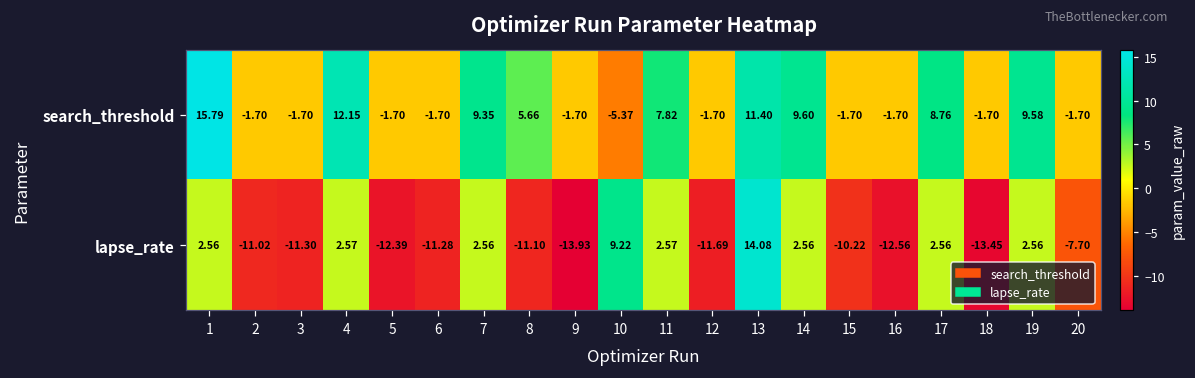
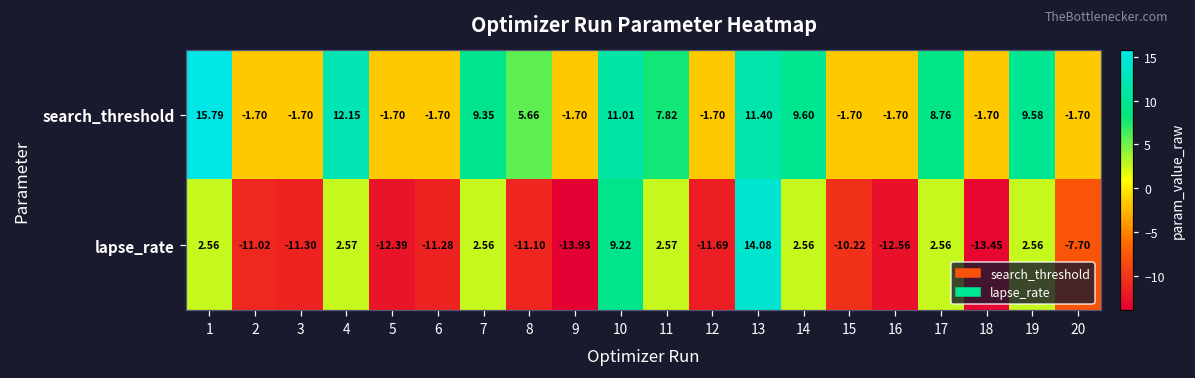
search_threshold, 10: -5.37 -> 11.01
